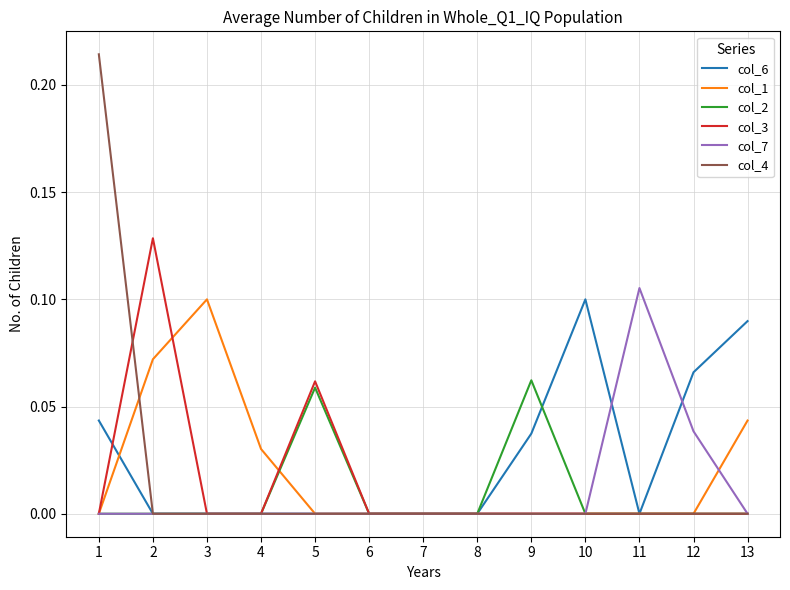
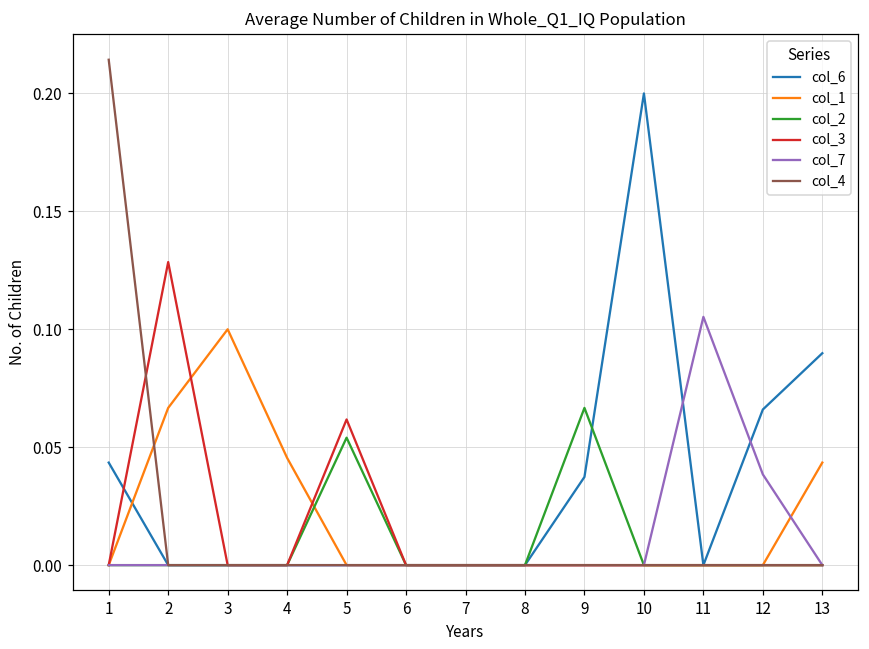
col_1, 2: 0.072 -> 0.067
col_1, 4: 0.030 -> 0.045
col_2, 5: 0.059 -> 0.054
col_2, 9: 0.062 -> 0.067
col_6, 10: 0.1 -> 0.2
